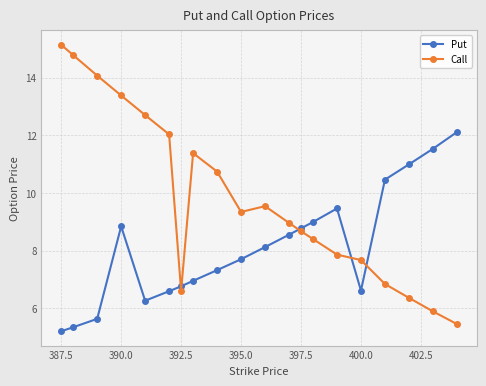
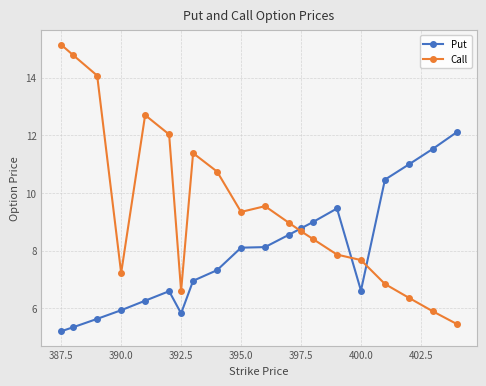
Put, 390.0: 8.8 -> 5.9
Call, 390.0: 13.4 -> 7.2
Put, 392.5: 6.8 -> 5.8
Put, 395.0: 7.7 -> 8.1
